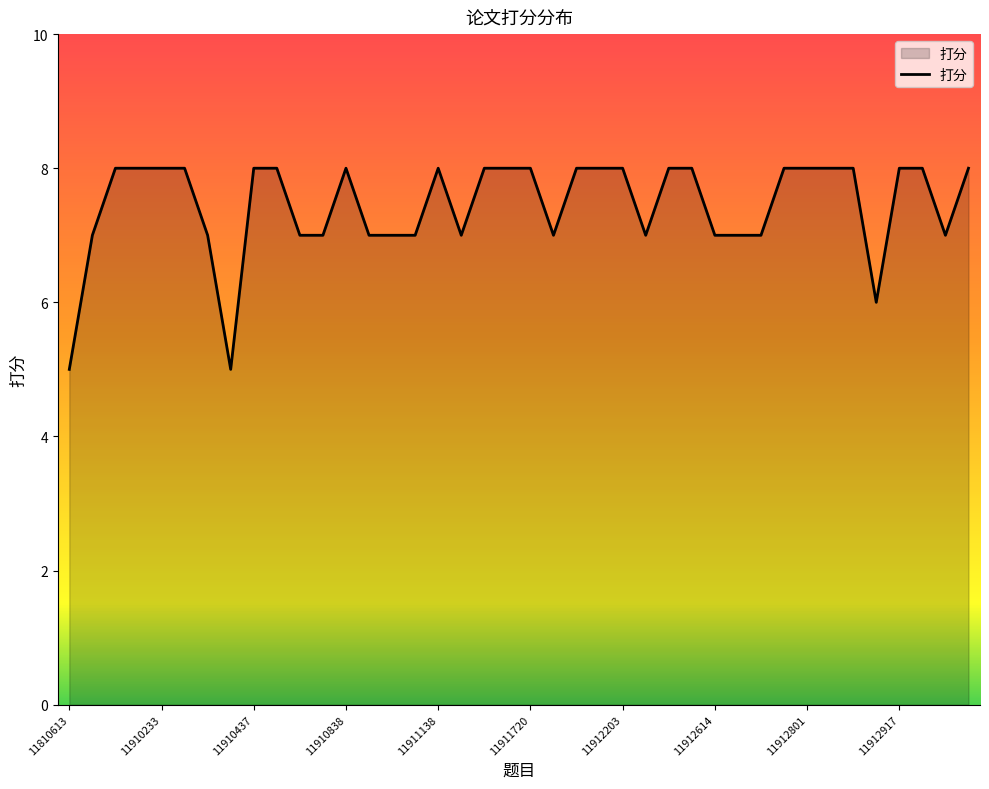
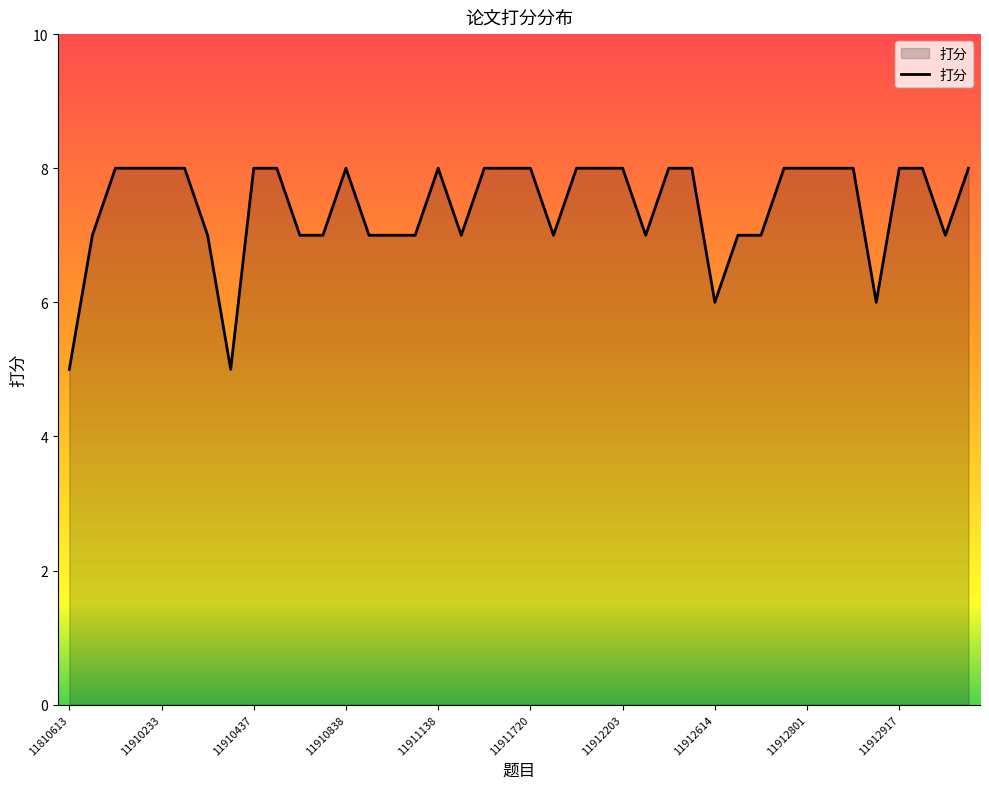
11912614: 7 -> 6
